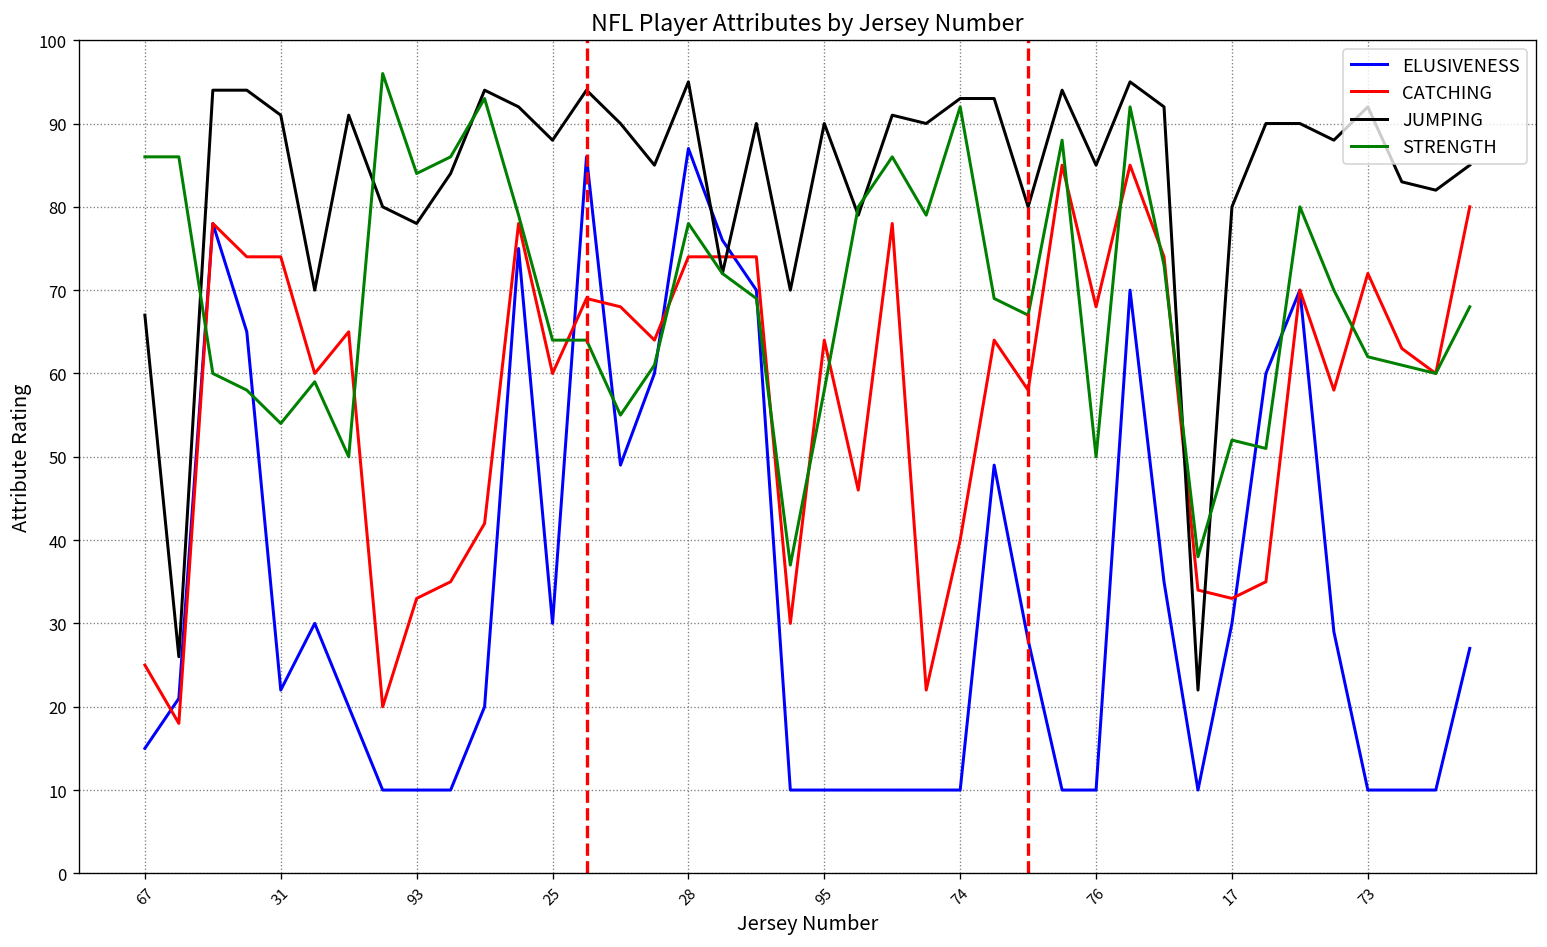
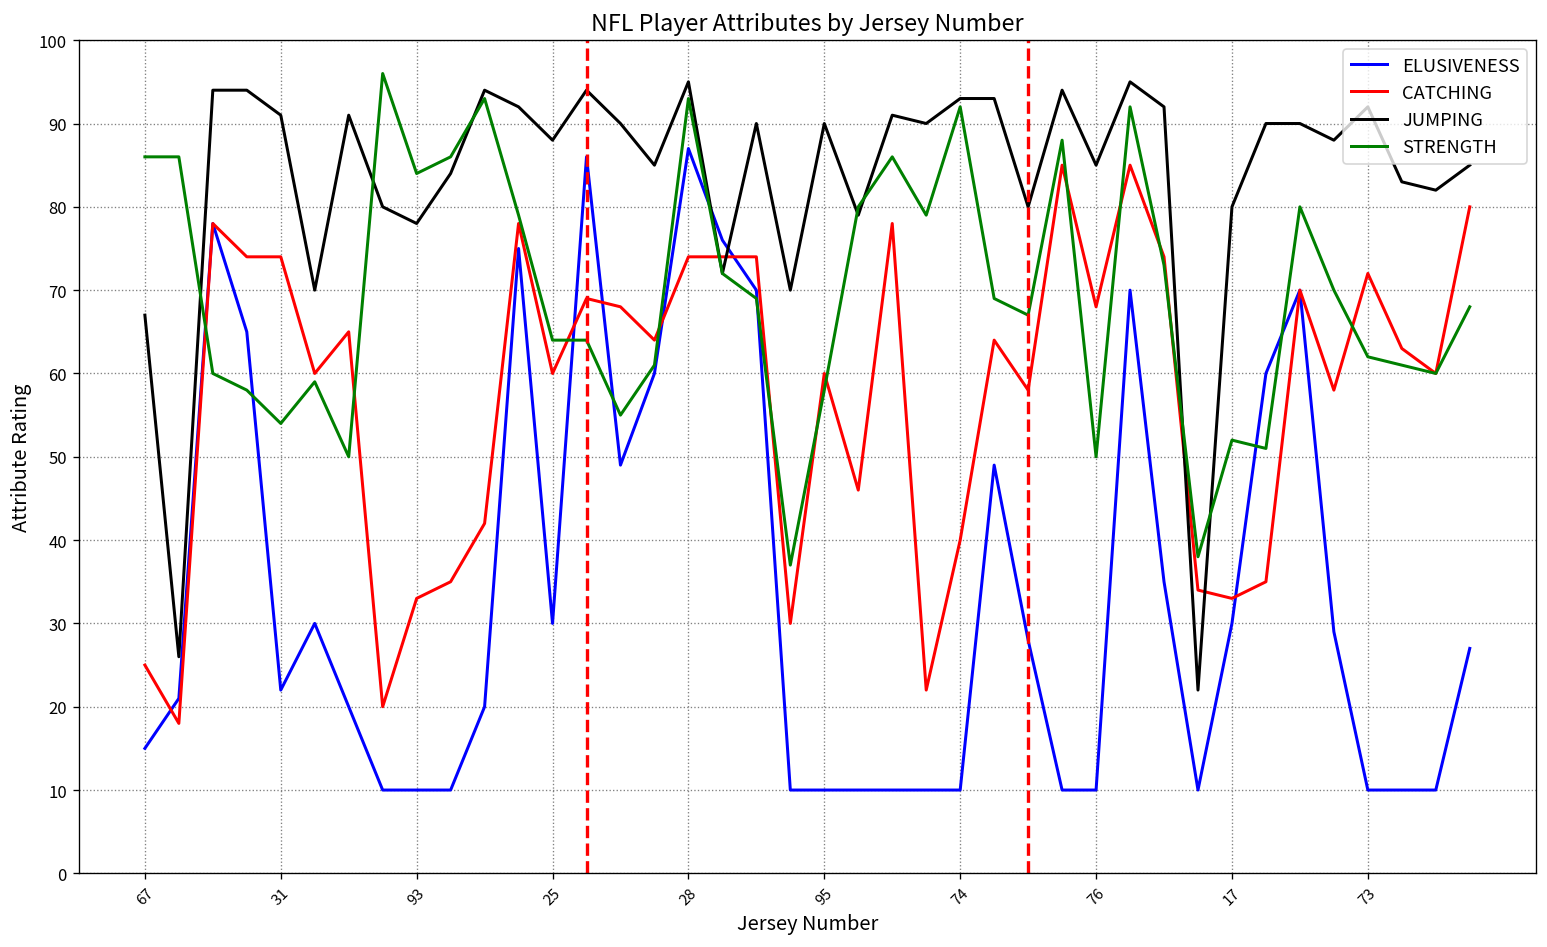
STRENGTH, 28: 78 -> 93
CATCHING, 95: 64 -> 60
